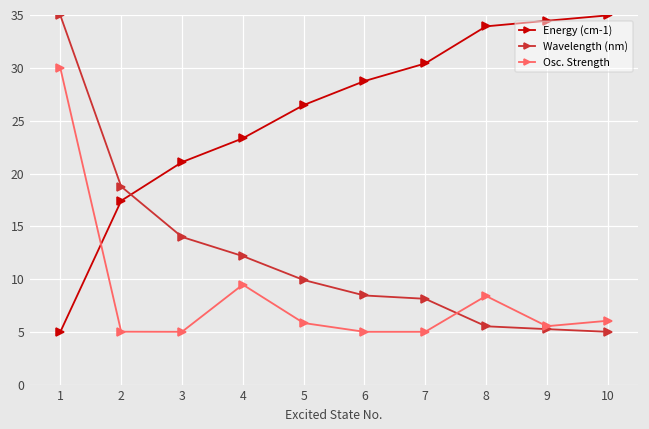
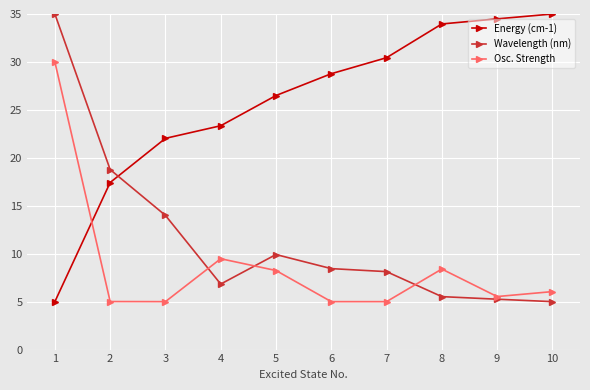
Energy (cm-1), 3: 21 -> 22
Wavelength (nm), 4: 12 -> 7
Osc. Strength, 5: 6 -> 8
